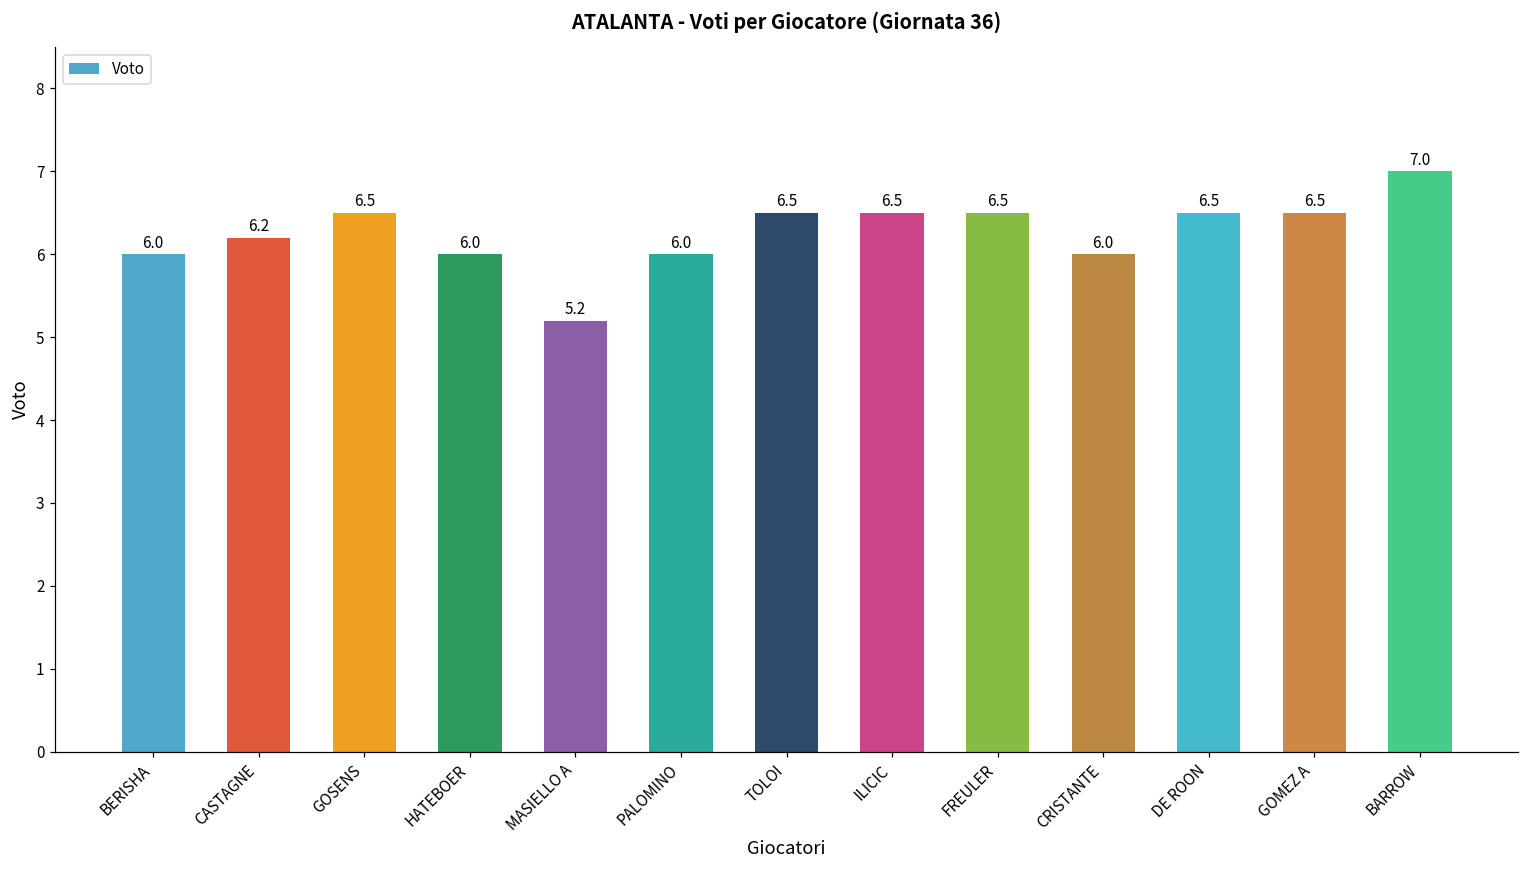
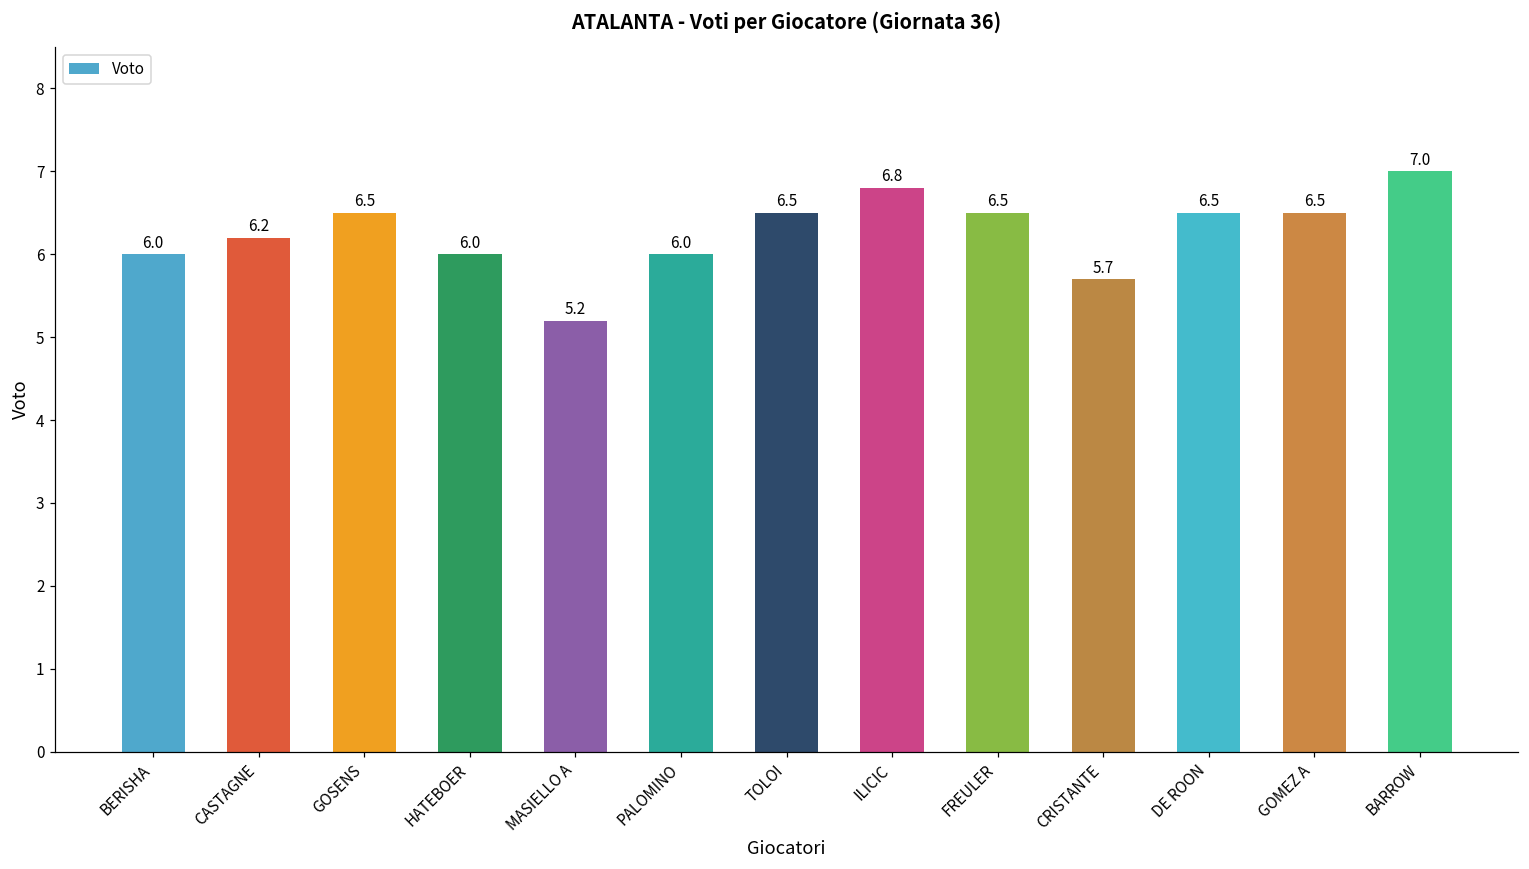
ILICIC: 6.5 -> 6.8
CRISTANTE: 6.0 -> 5.7
